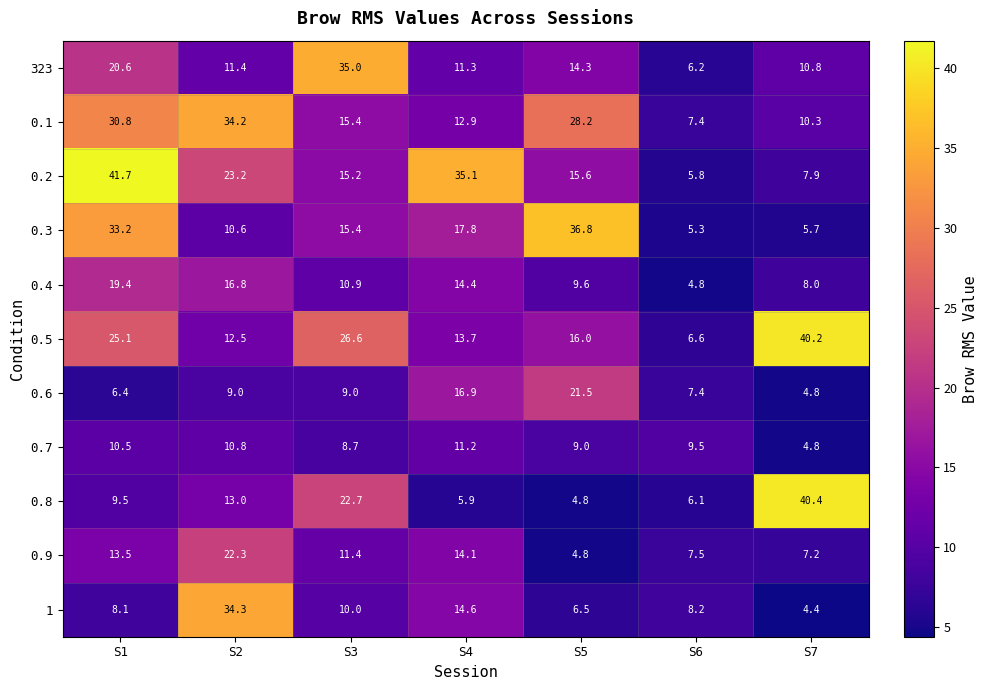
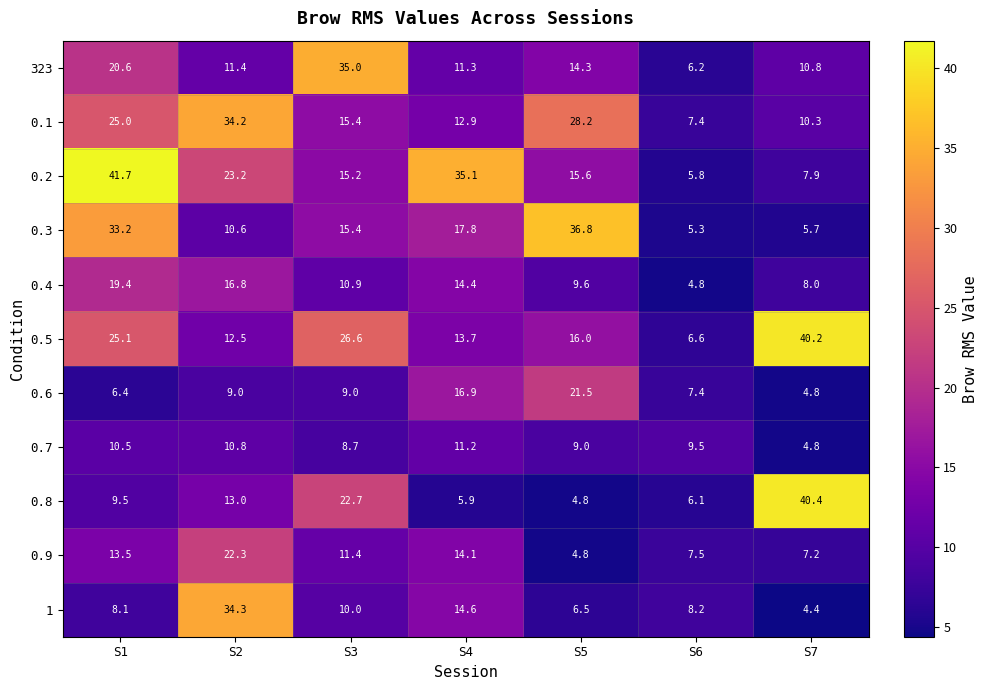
0.1, S1: 30.8 -> 25.0
